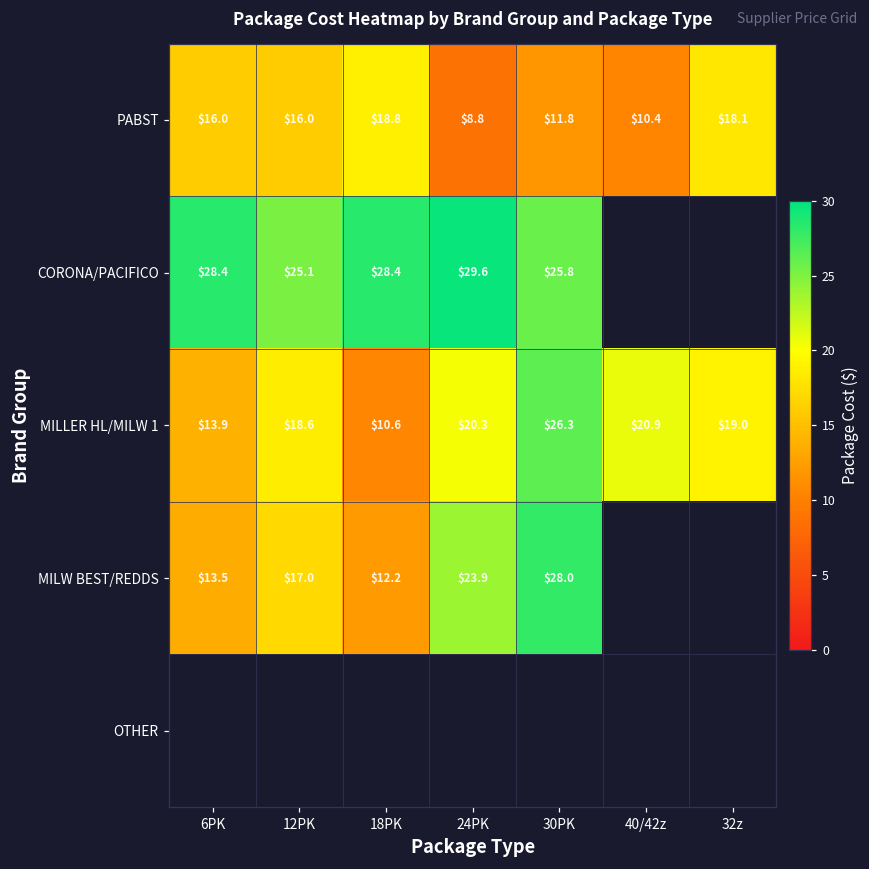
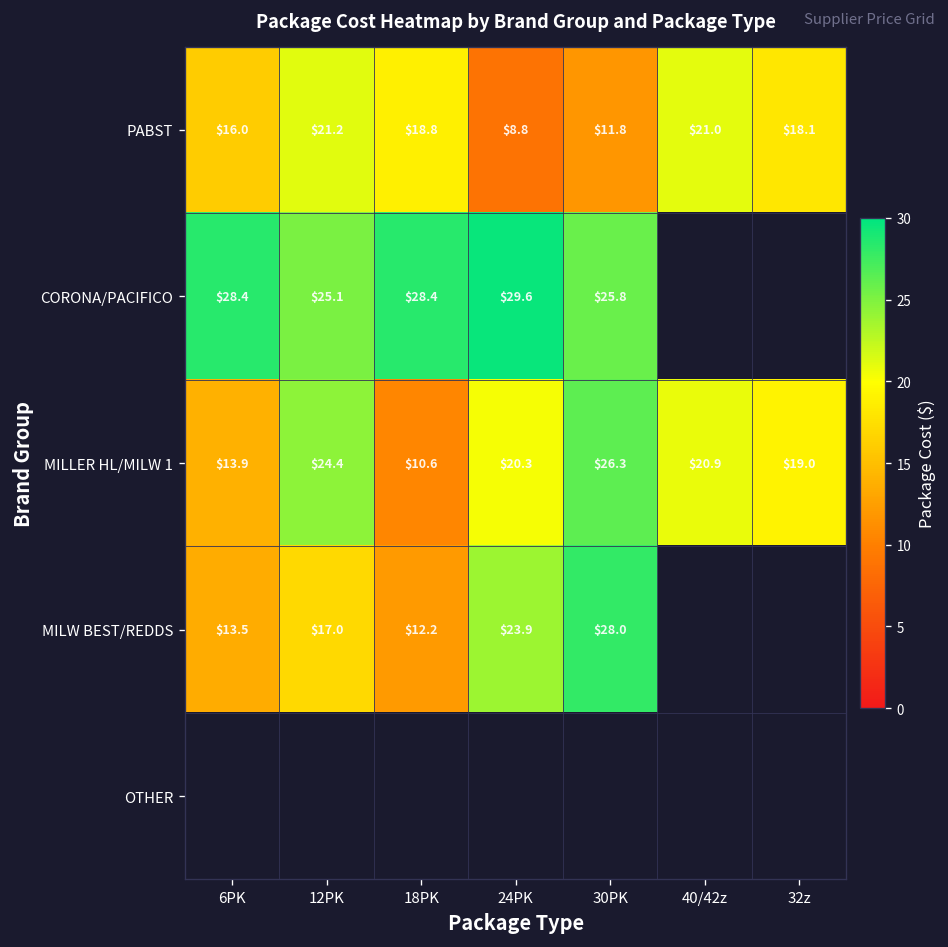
PABST, 12PK: $16.0 -> $21.2
PABST, 40/42z: $10.4 -> $21.0
MILLER HL/MILW 1, 12PK: $18.6 -> $24.4
